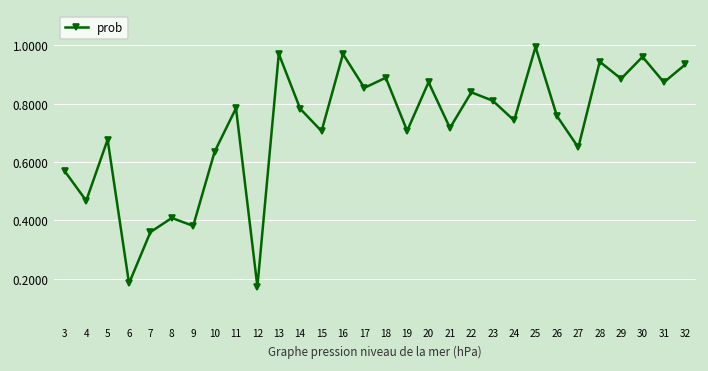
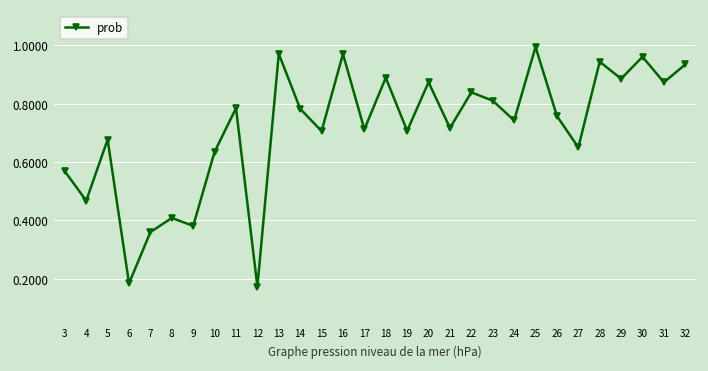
17: 0.85 -> 0.71
